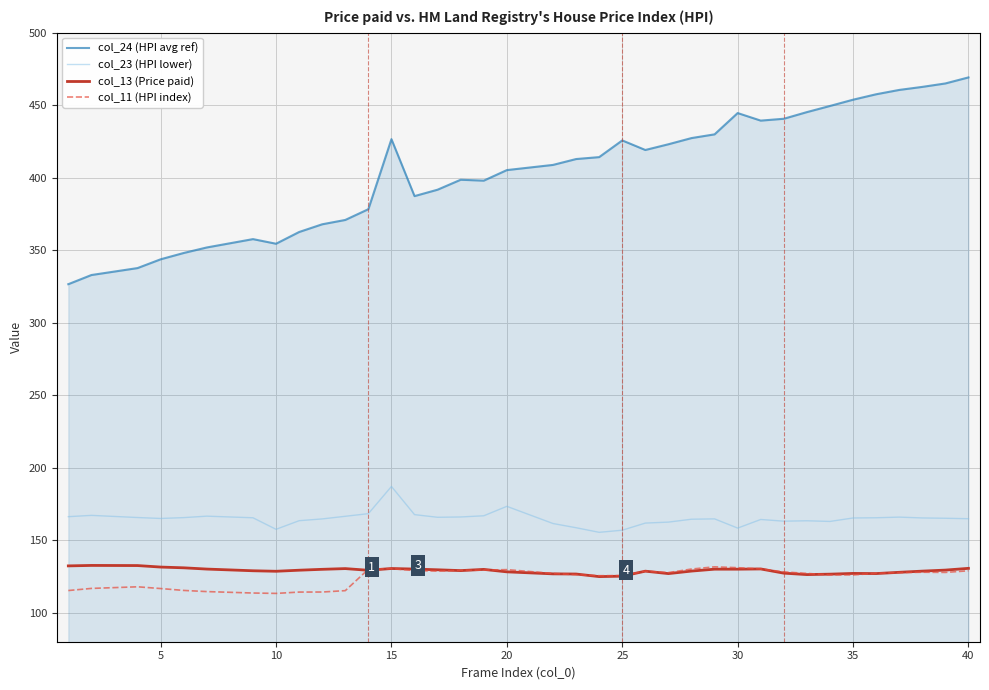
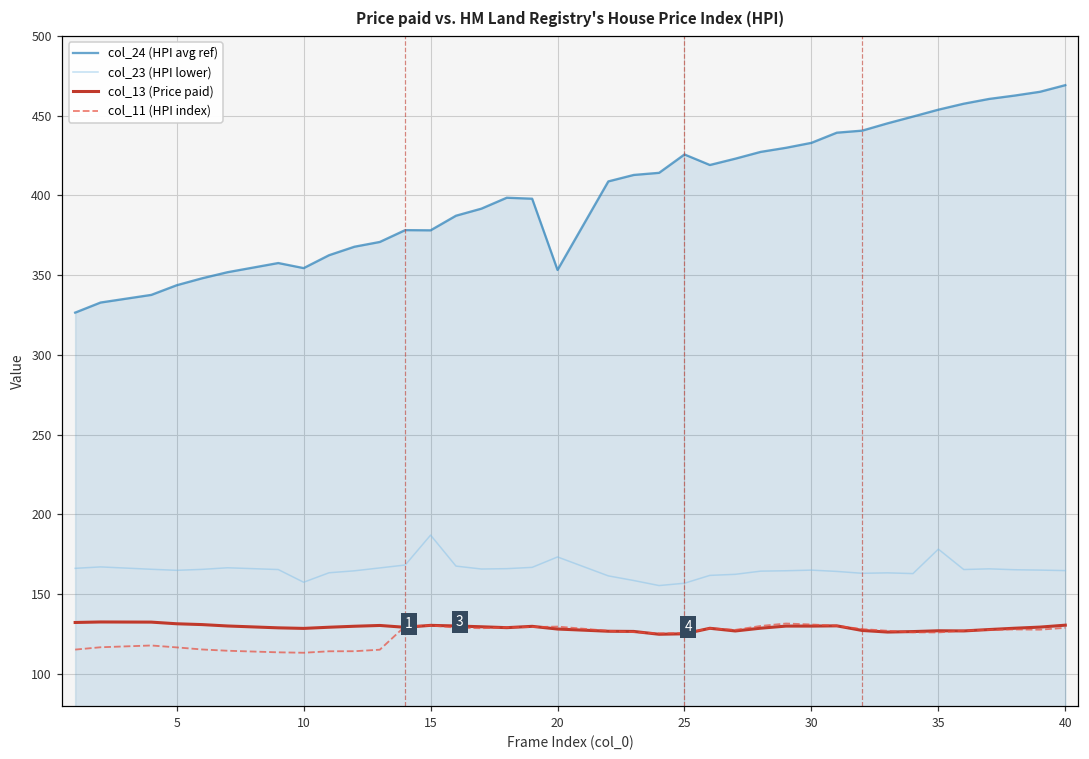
col_24 (HPI avg ref), 15: 427 -> 378
col_24 (HPI avg ref), 20: 405 -> 353
col_24 (HPI avg ref), 30: 445 -> 433
col_23 (HPI lower), 30: 158 -> 165
col_23 (HPI lower), 35: 165 -> 178
